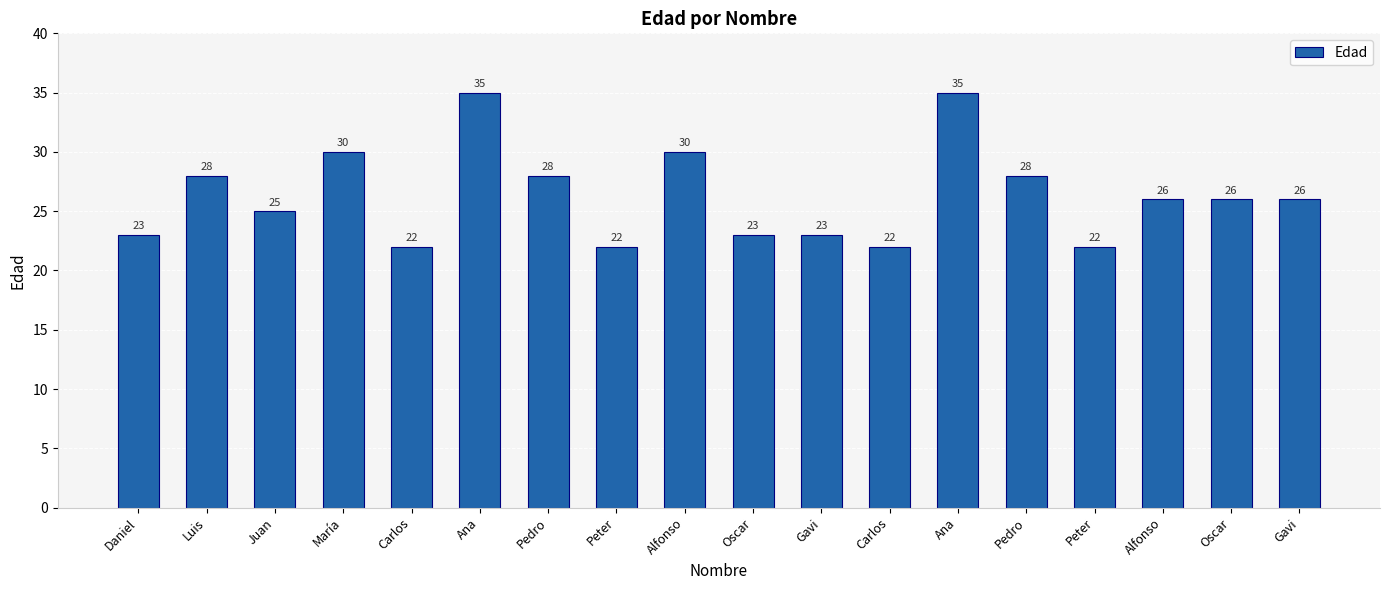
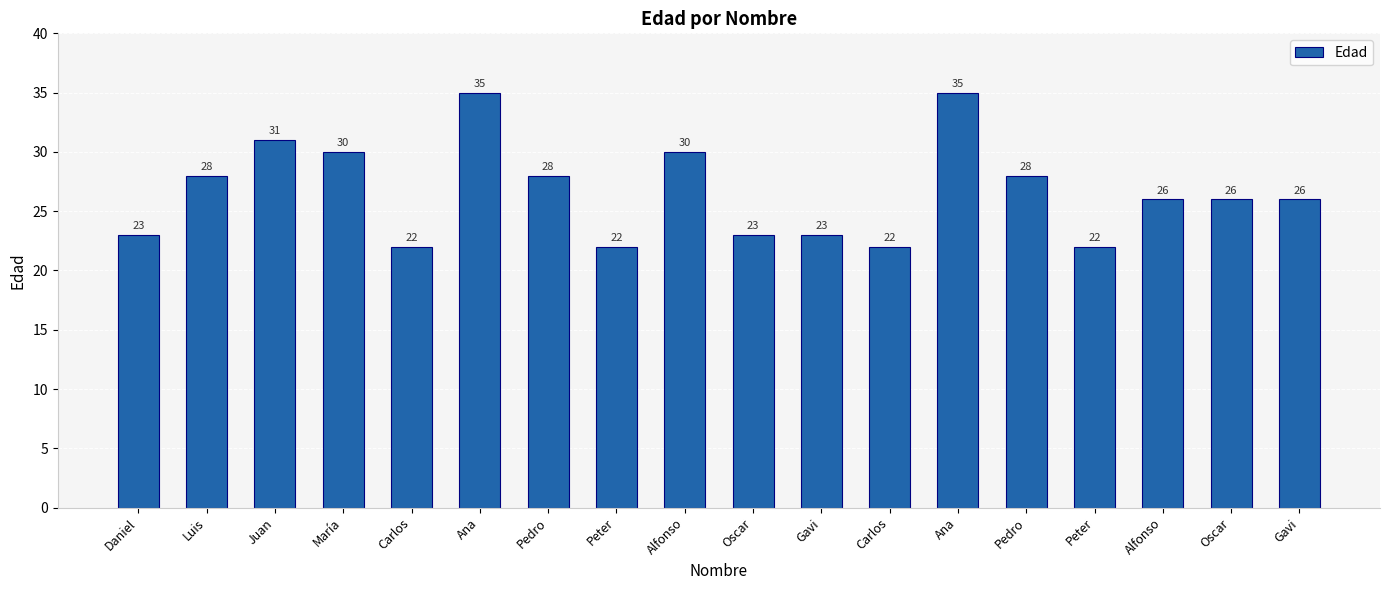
Juan: 25 -> 31
